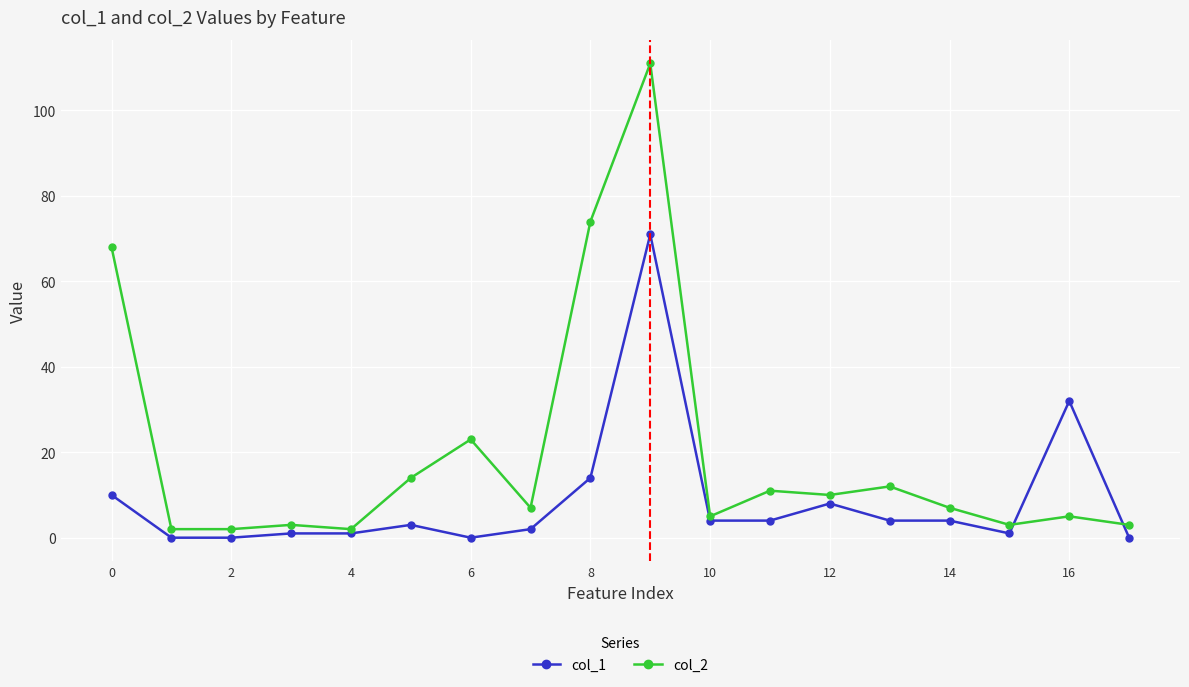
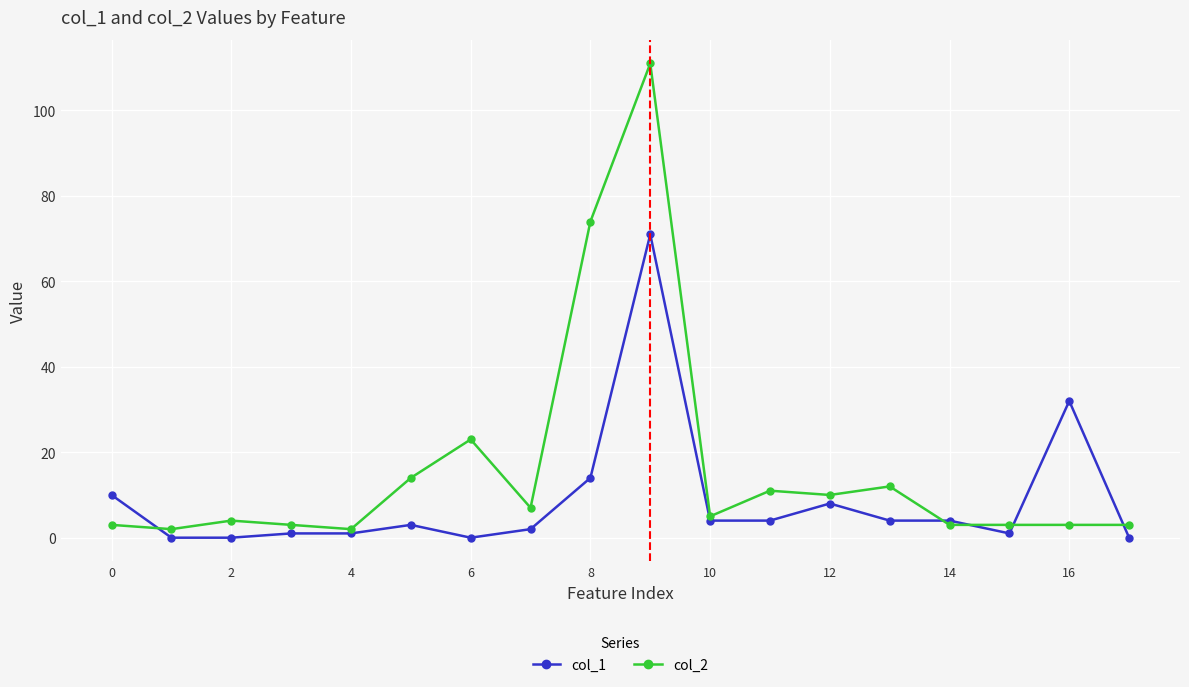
col_2, 0: 68 -> 3
col_2, 2: 2 -> 4
col_2, 14: 7 -> 3
col_2, 16: 5 -> 3
